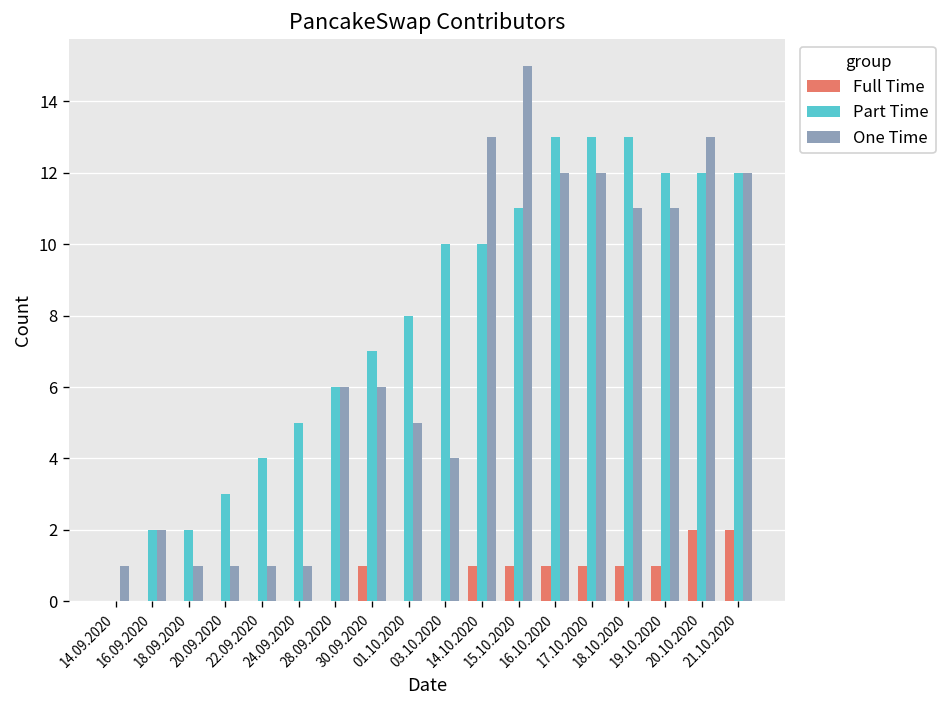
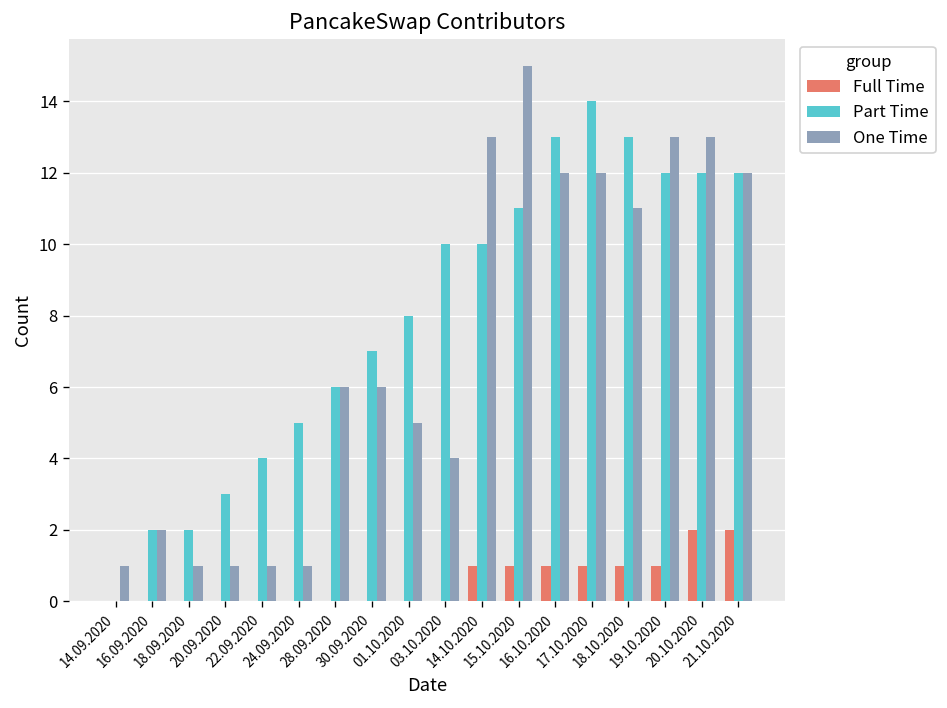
Full Time, 30.09.2020: 1 -> 0
Part Time, 17.10.2020: 13 -> 14
One Time, 19.10.2020: 11 -> 13
